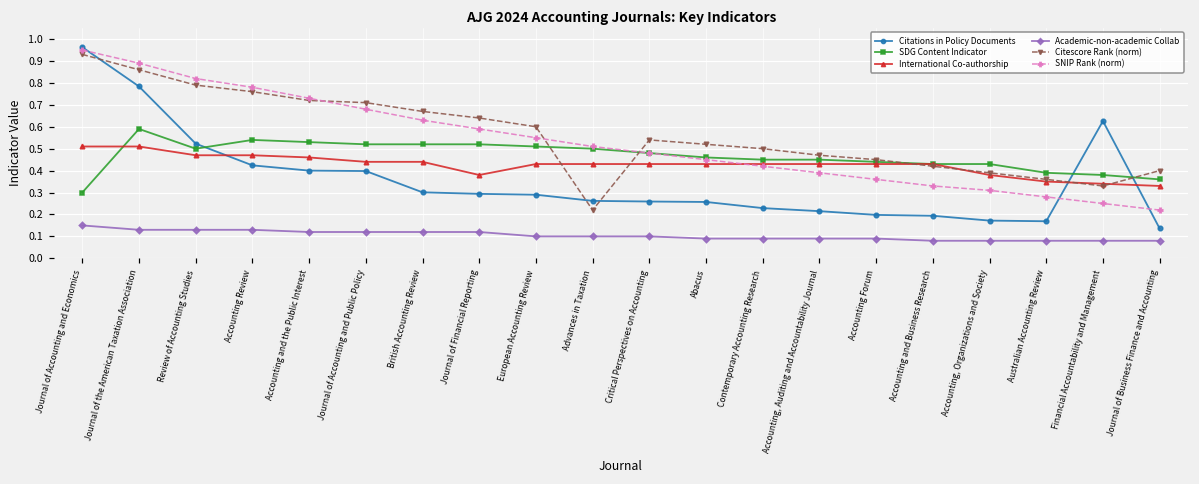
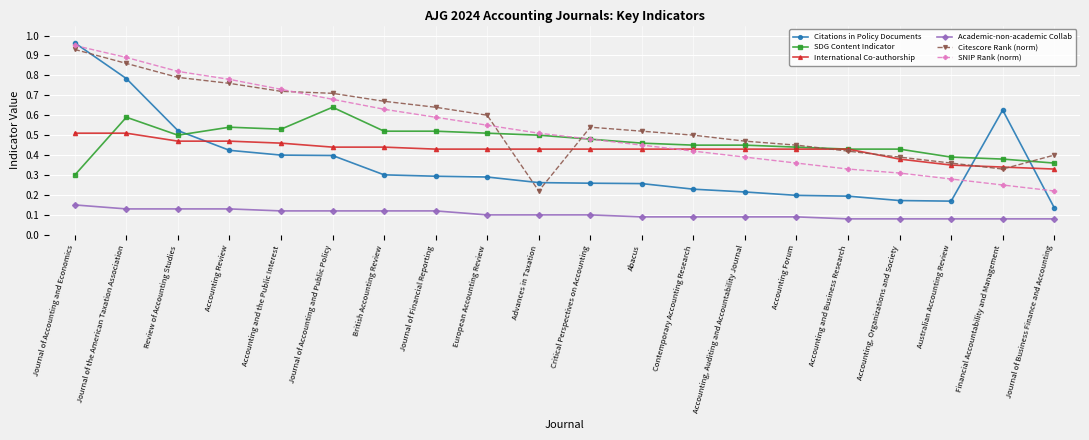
SDG Content Indicator, Journal of Accounting and Public Policy: 0.52 -> 0.64
International Co-authorship, Journal of Financial Reporting: 0.38 -> 0.43
